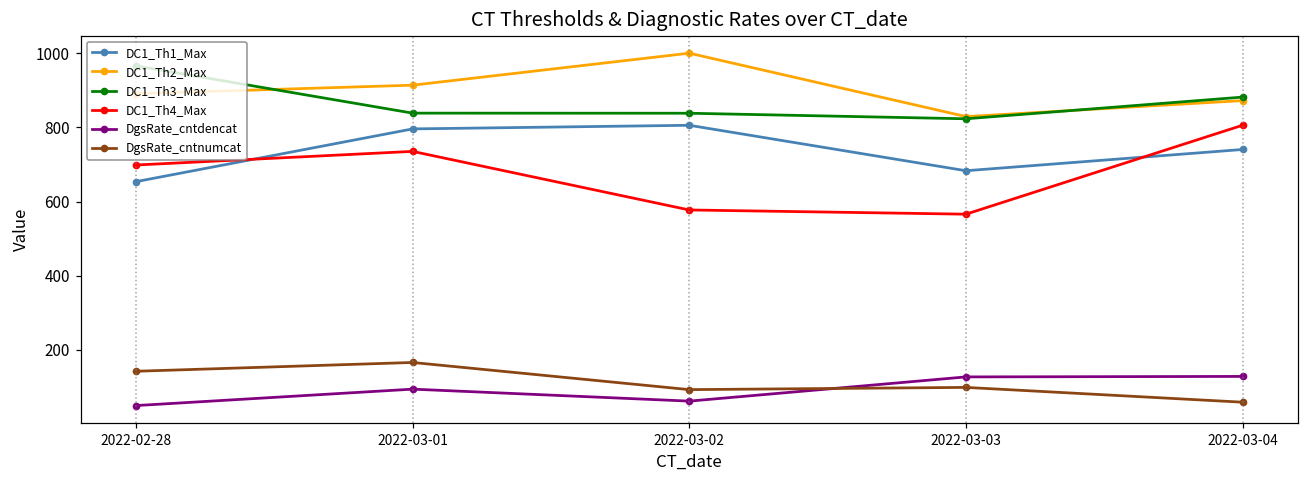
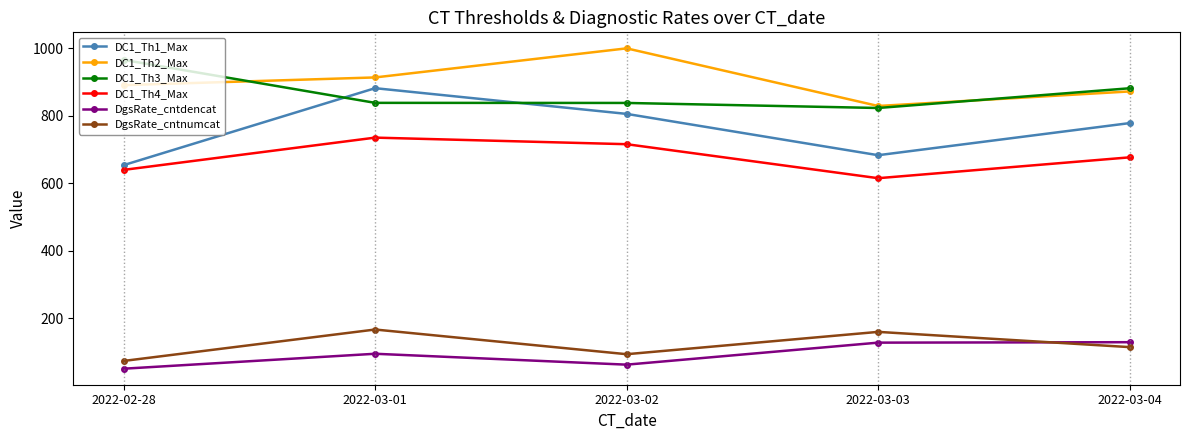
DC1_Th4_Max, 2022-02-28: 700 -> 640
DgsRate_cntnumcat, 2022-02-28: 140 -> 70
DC1_Th1_Max, 2022-03-01: 800 -> 880
DC1_Th4_Max, 2022-03-02: 580 -> 720
DC1_Th4_Max, 2022-03-03: 570 -> 610
DgsRate_cntnumcat, 2022-03-03: 100 -> 160
DC1_Th1_Max, 2022-03-04: 740 -> 780
DC1_Th4_Max, 2022-03-04: 810 -> 680
DgsRate_cntnumcat, 2022-03-04: 60 -> 110
